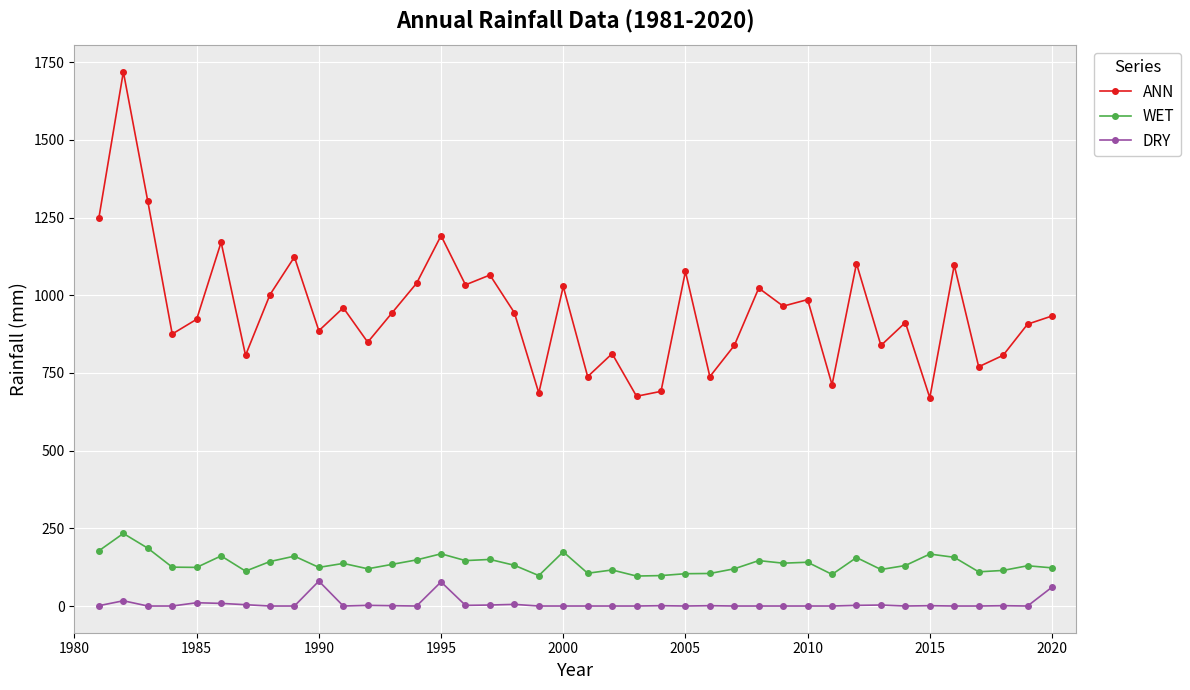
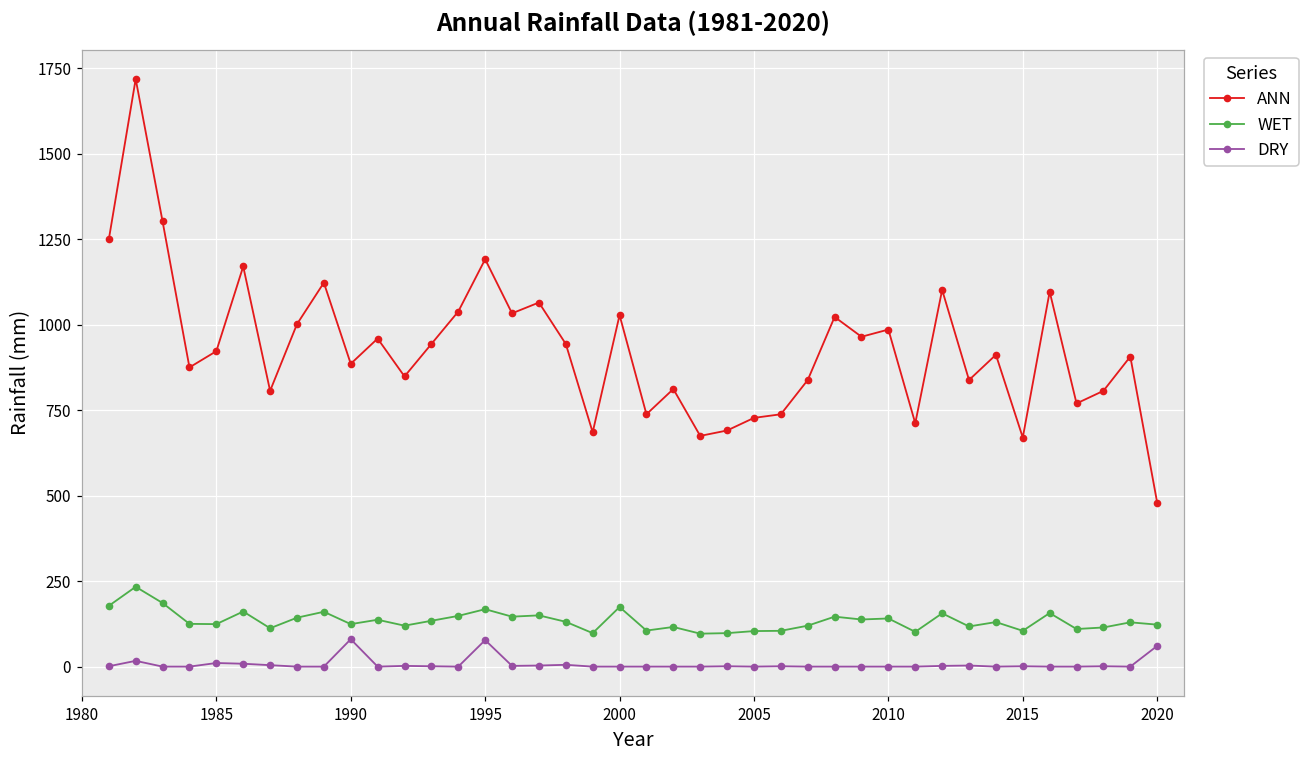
ANN, 2005: 1080 -> 730
WET, 2015: 170 -> 100
ANN, 2020: 930 -> 480
